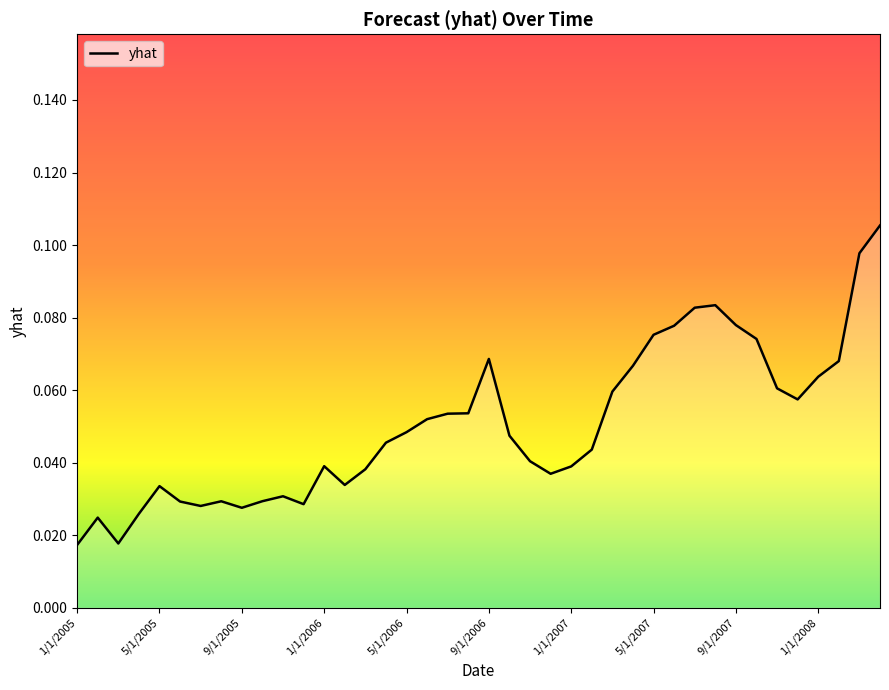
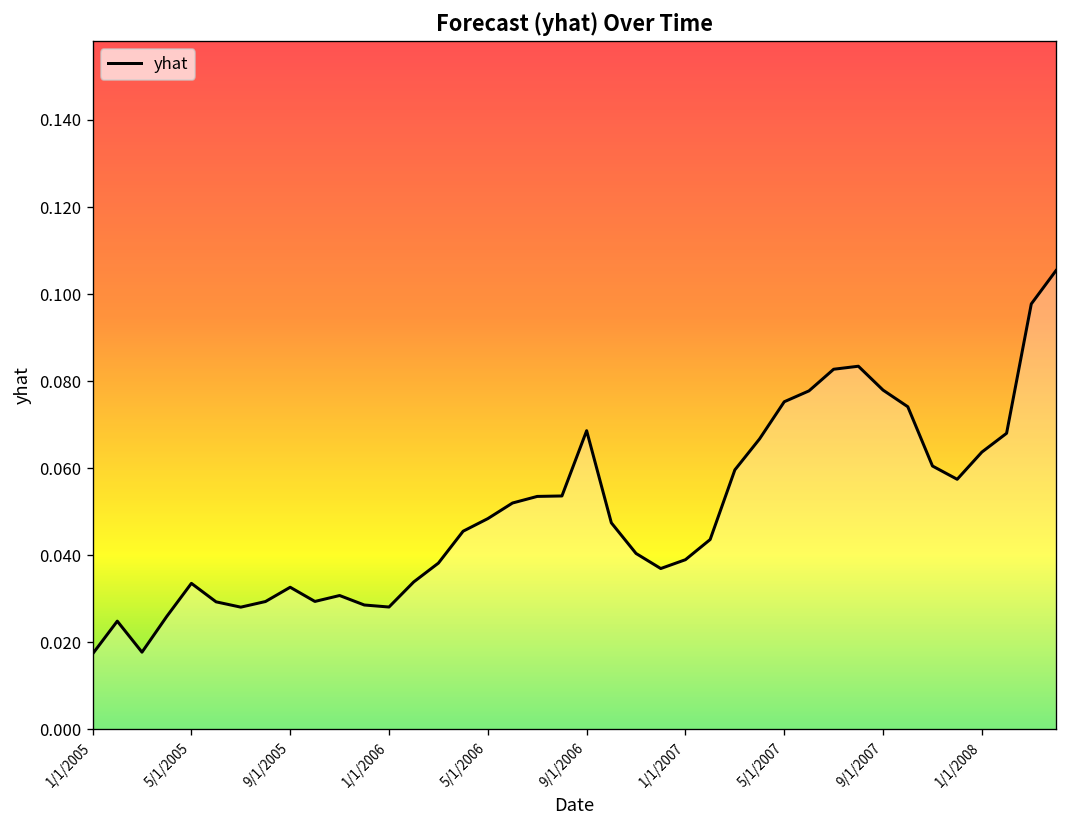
9/1/2005: 0.028 -> 0.033
1/1/2006: 0.039 -> 0.028
